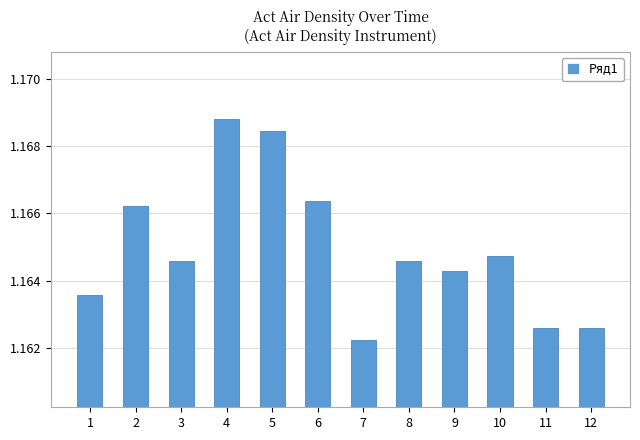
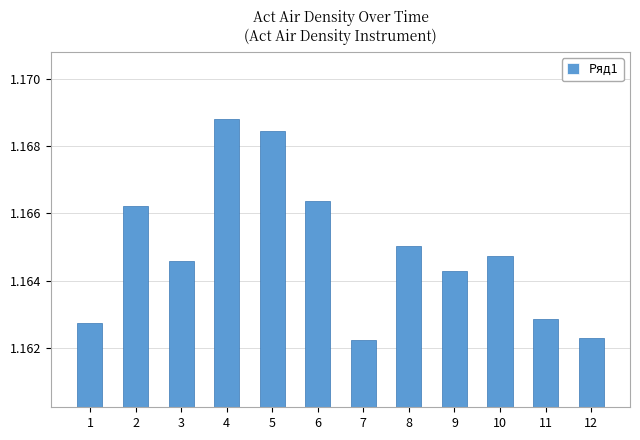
1: 1.1636 -> 1.1627
8: 1.1646 -> 1.1650
11: 1.1626 -> 1.1629
12: 1.1626 -> 1.1623
